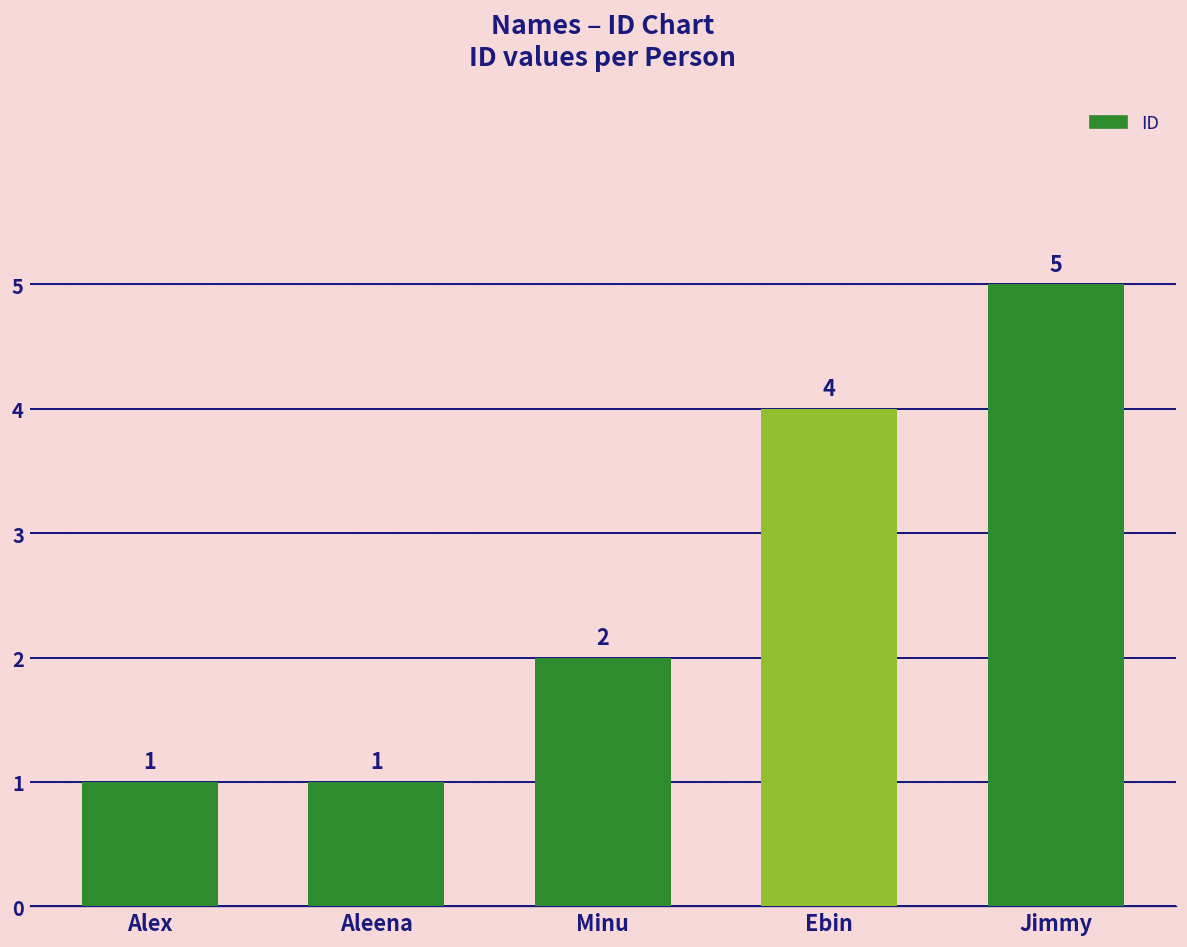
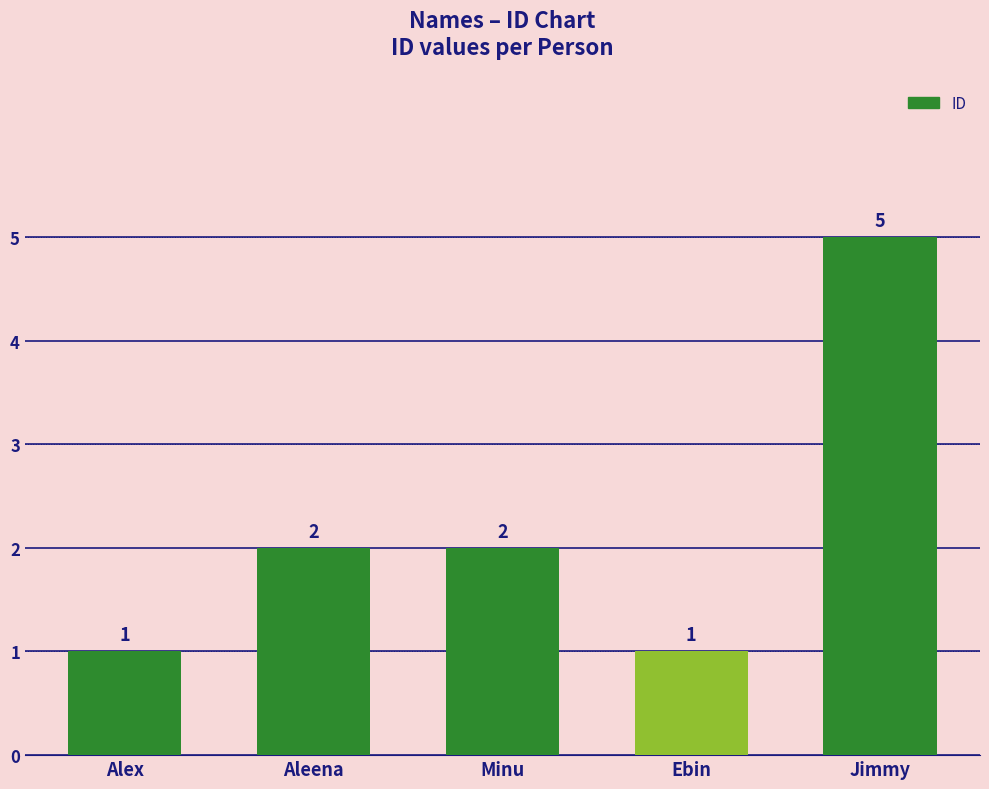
Aleena: 1 -> 2
Ebin: 4 -> 1
